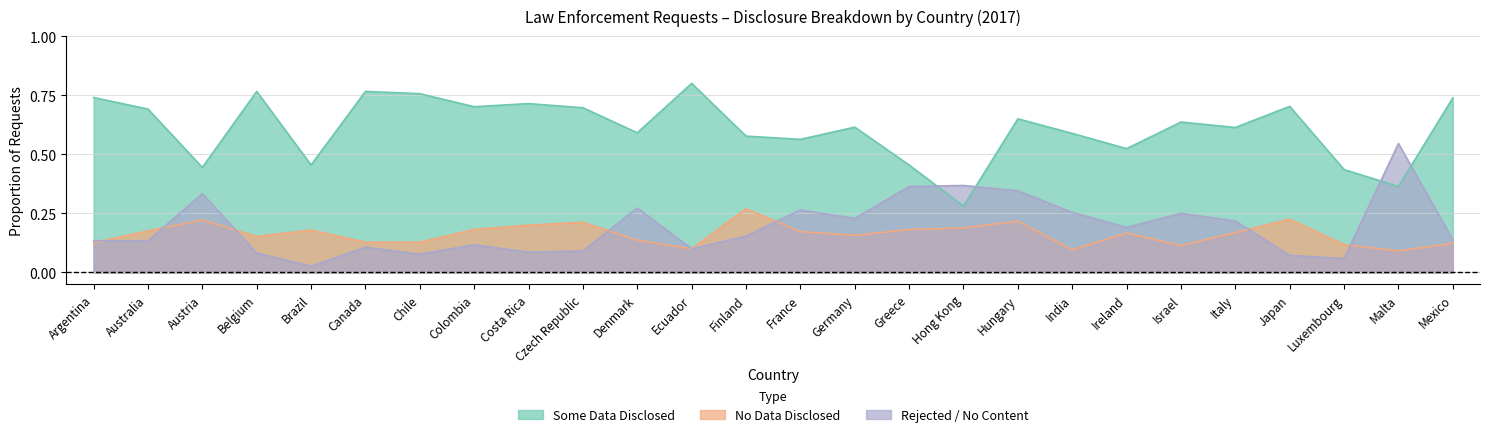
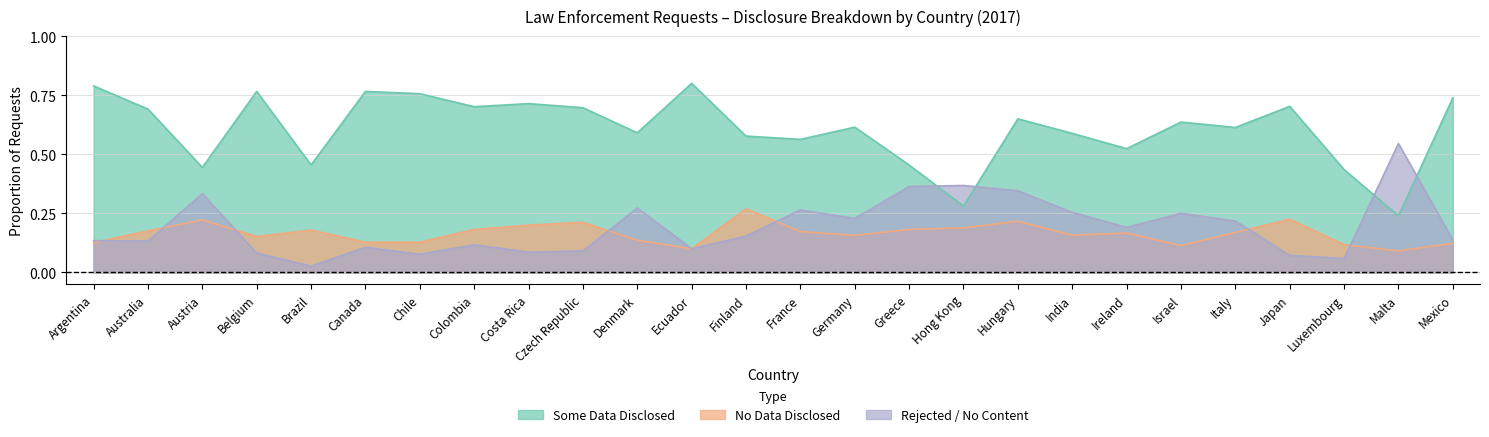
Some Data Disclosed, Argentina: 0.74 -> 0.79
No Data Disclosed, India: 0.10 -> 0.16
Some Data Disclosed, Malta: 0.36 -> 0.24
